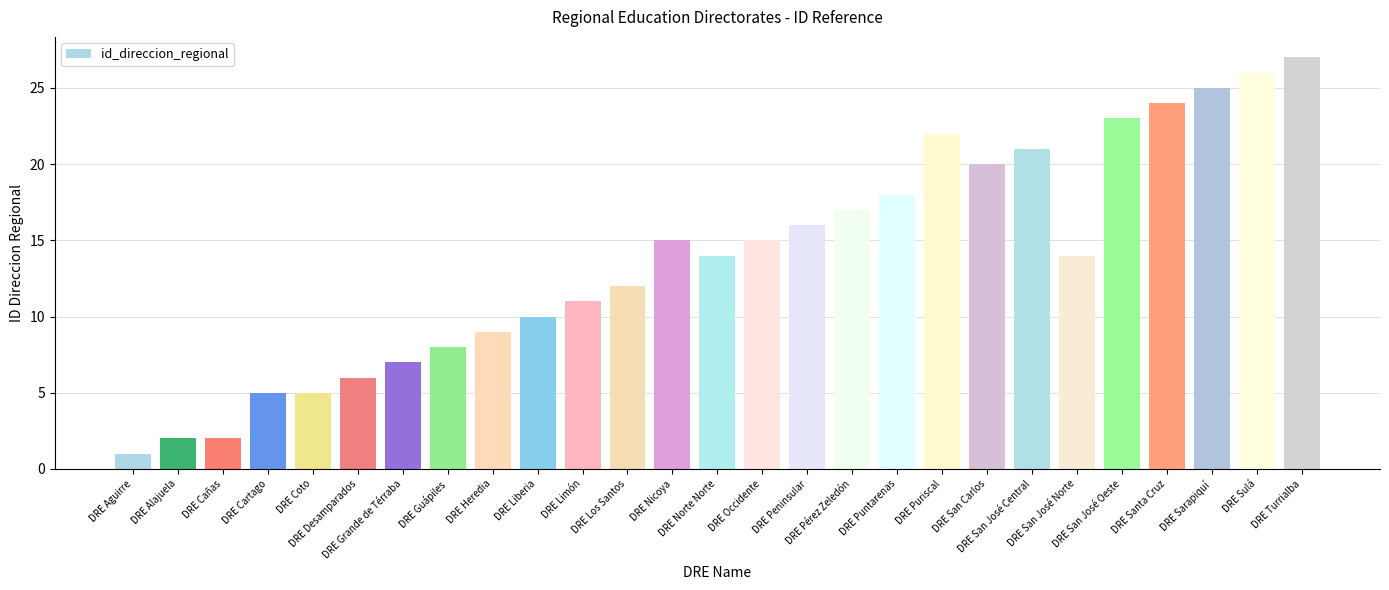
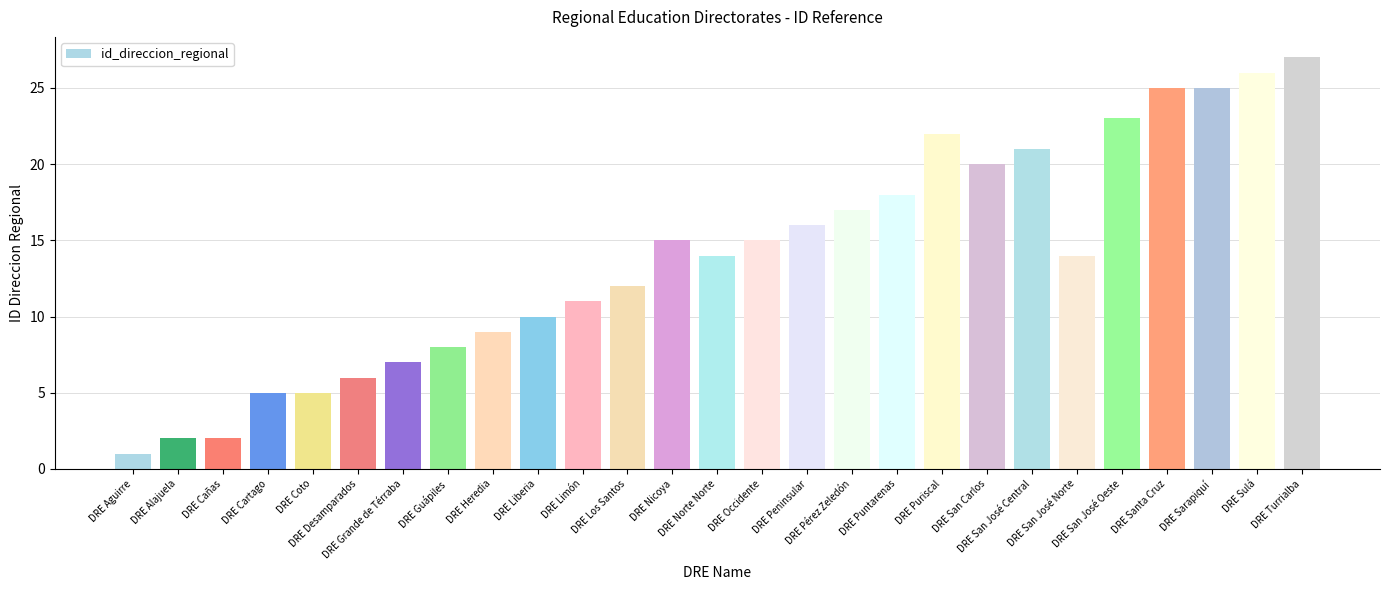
DRE Santa Cruz: 24 -> 25
